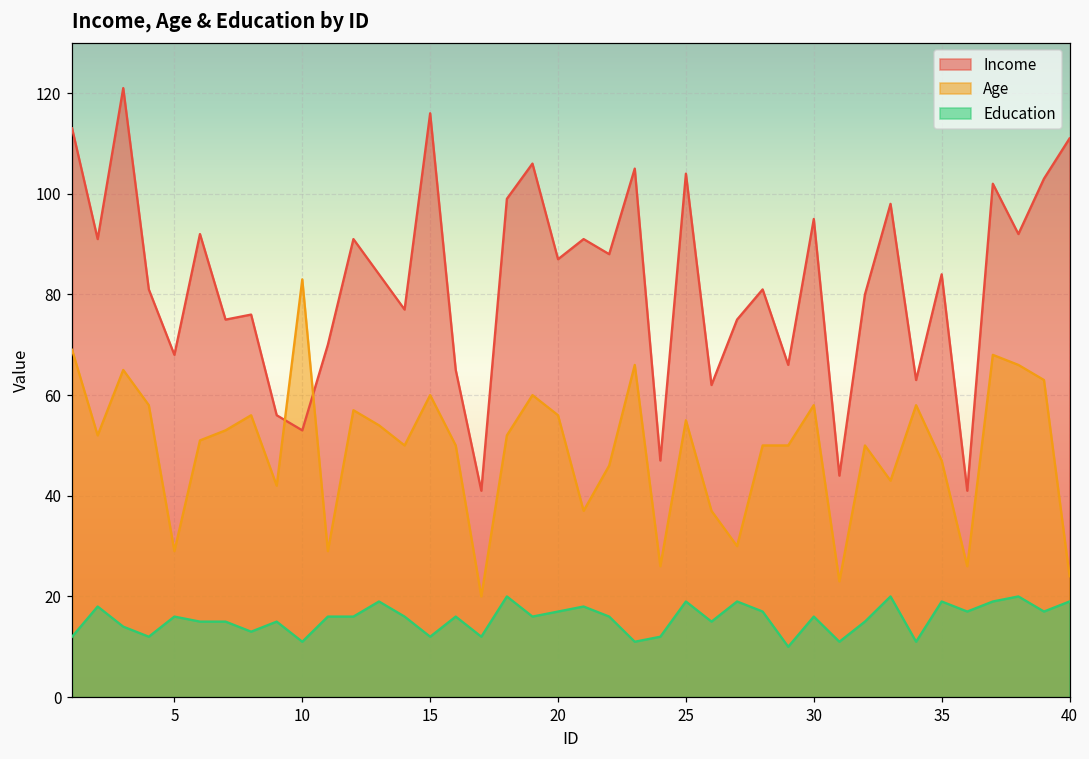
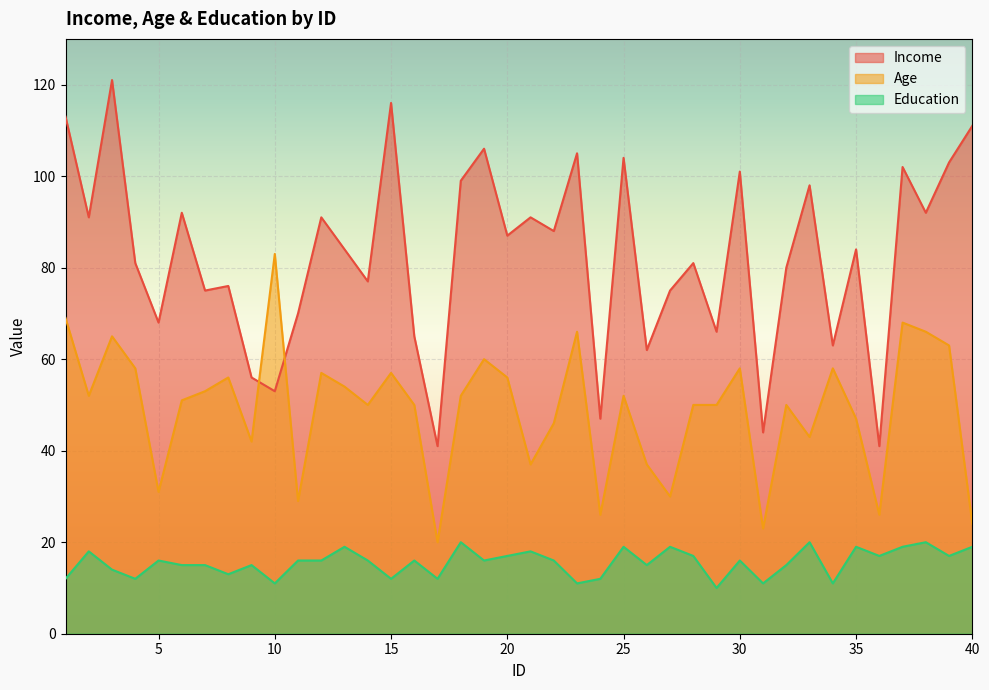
Age, 5: 29 -> 31
Age, 15: 60 -> 57
Age, 25: 55 -> 52
Income, 30: 95 -> 101
